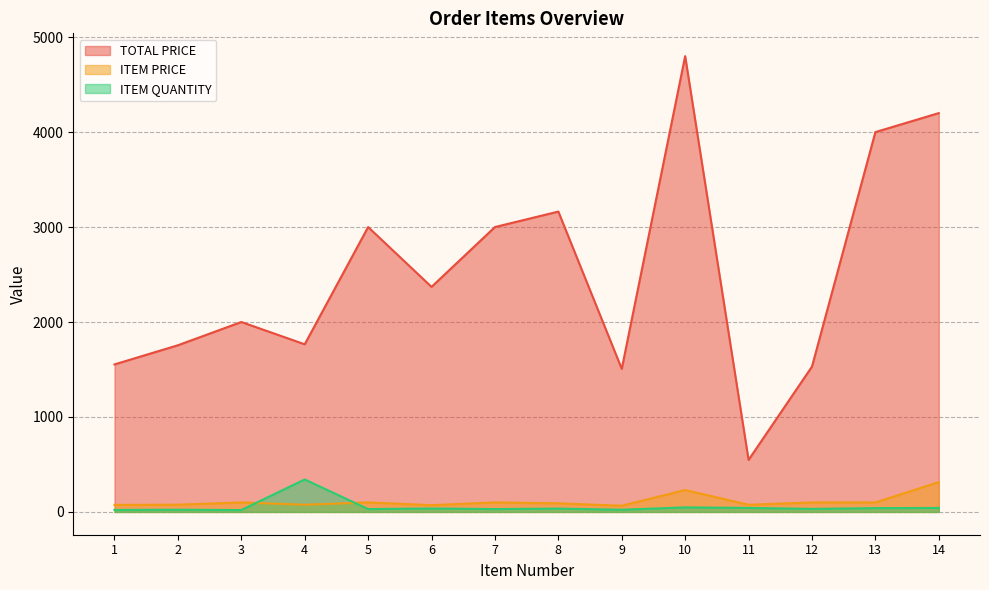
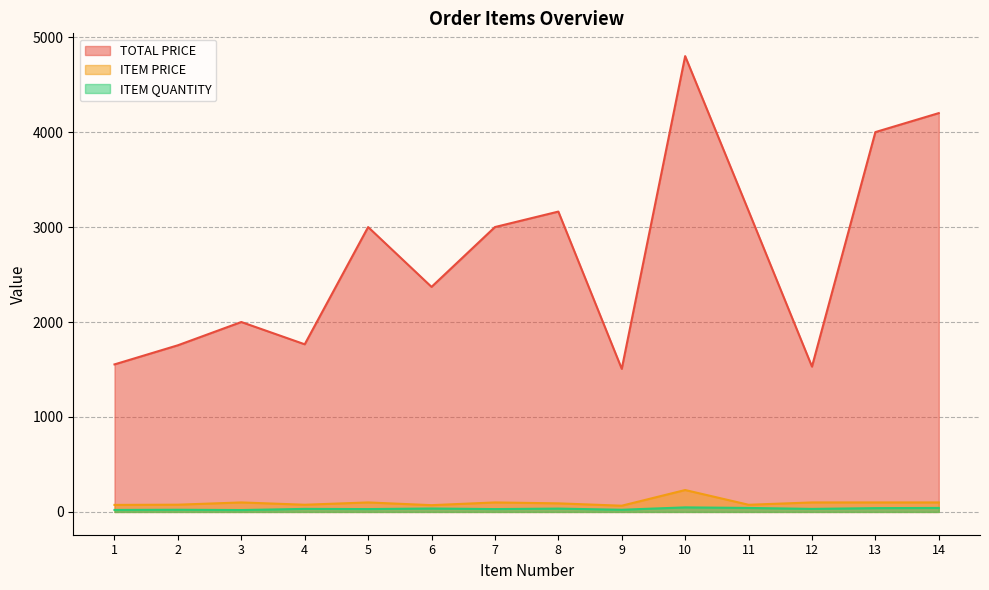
ITEM QUANTITY, 4: 300 -> 0
TOTAL PRICE, 11: 500 -> 3200
ITEM PRICE, 14: 300 -> 100
